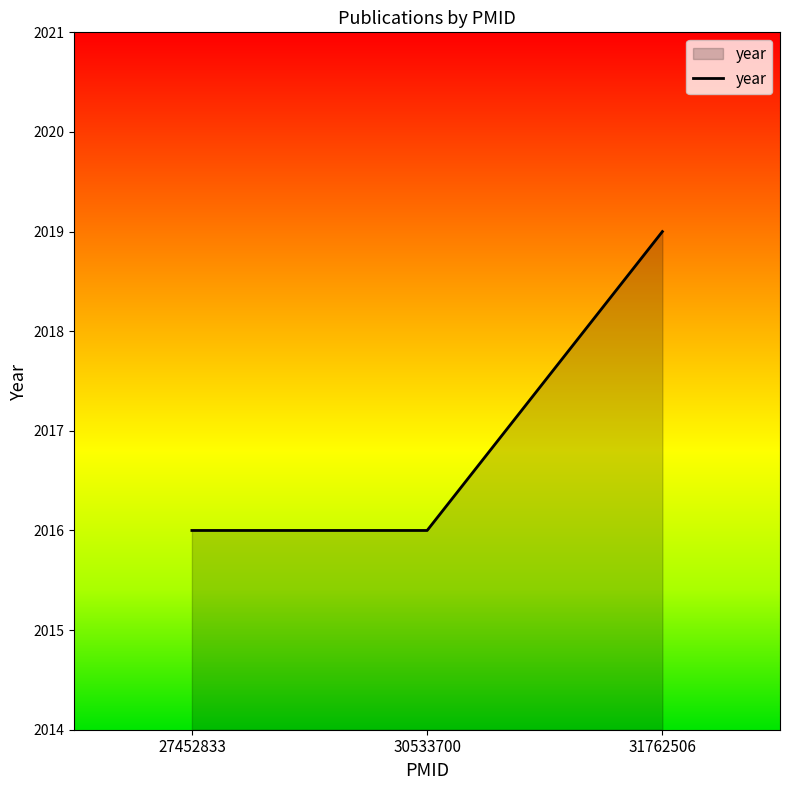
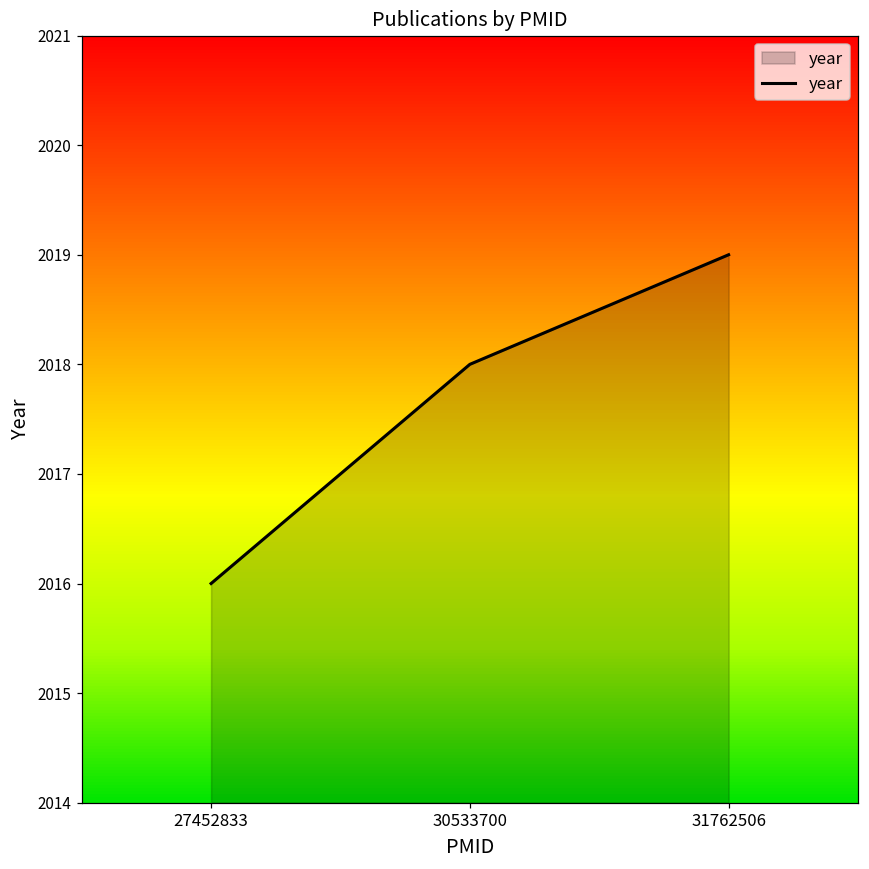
30533700: 2016 -> 2018
